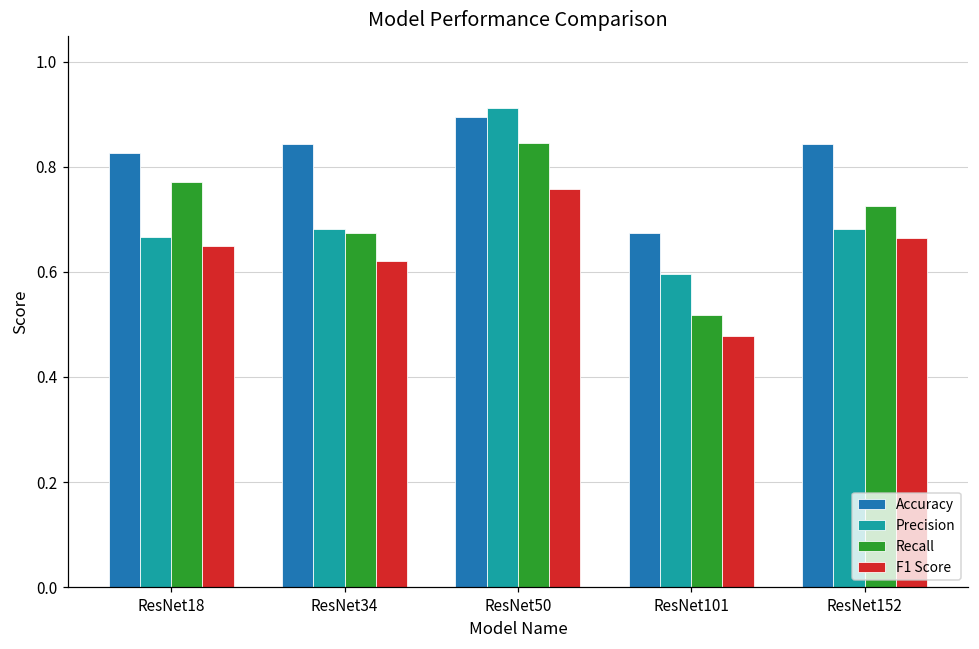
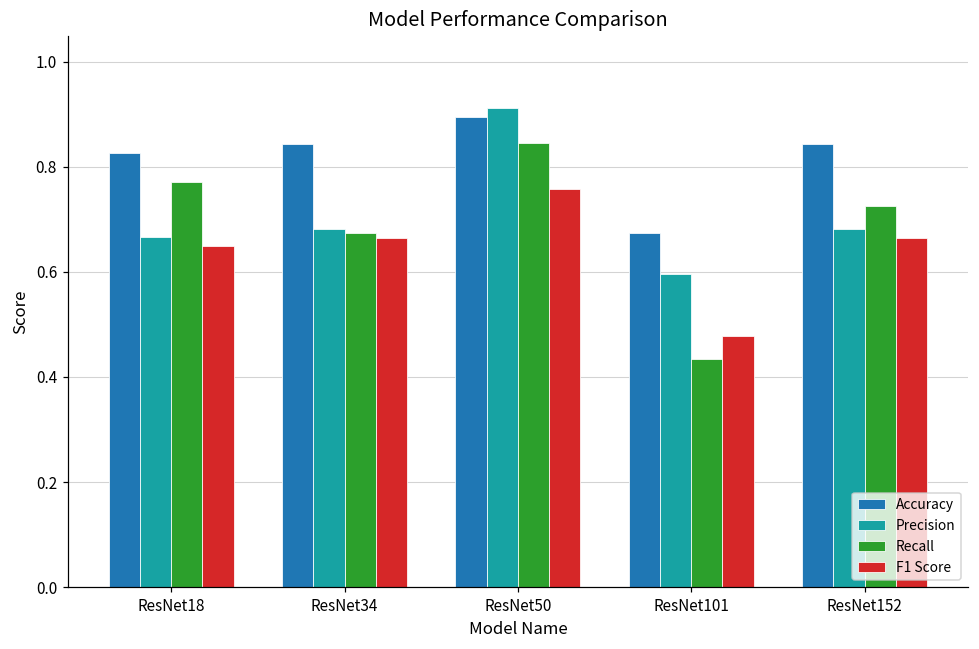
F1 Score, ResNet34: 0.62 -> 0.67
Recall, ResNet101: 0.52 -> 0.43
